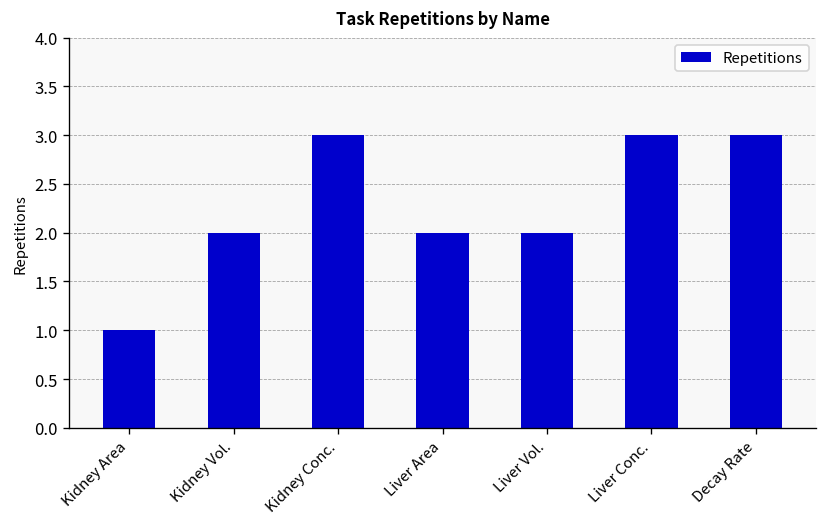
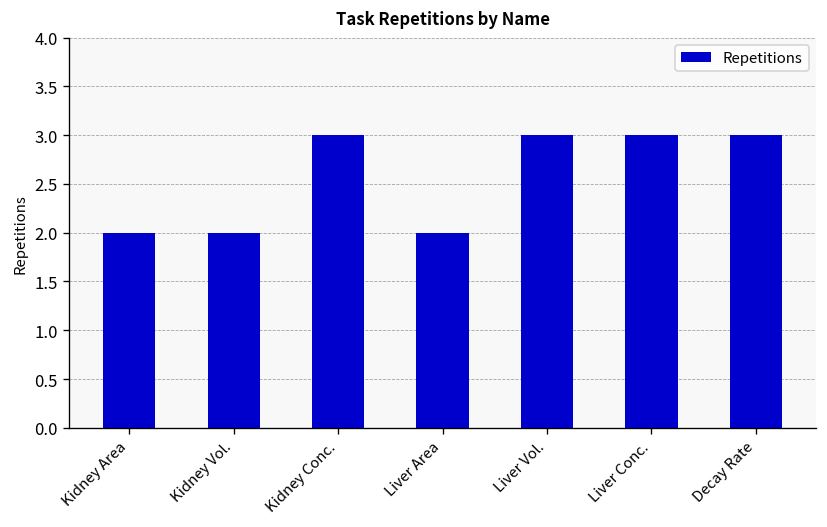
Kidney Area: 1 -> 2
Liver Vol.: 2 -> 3
